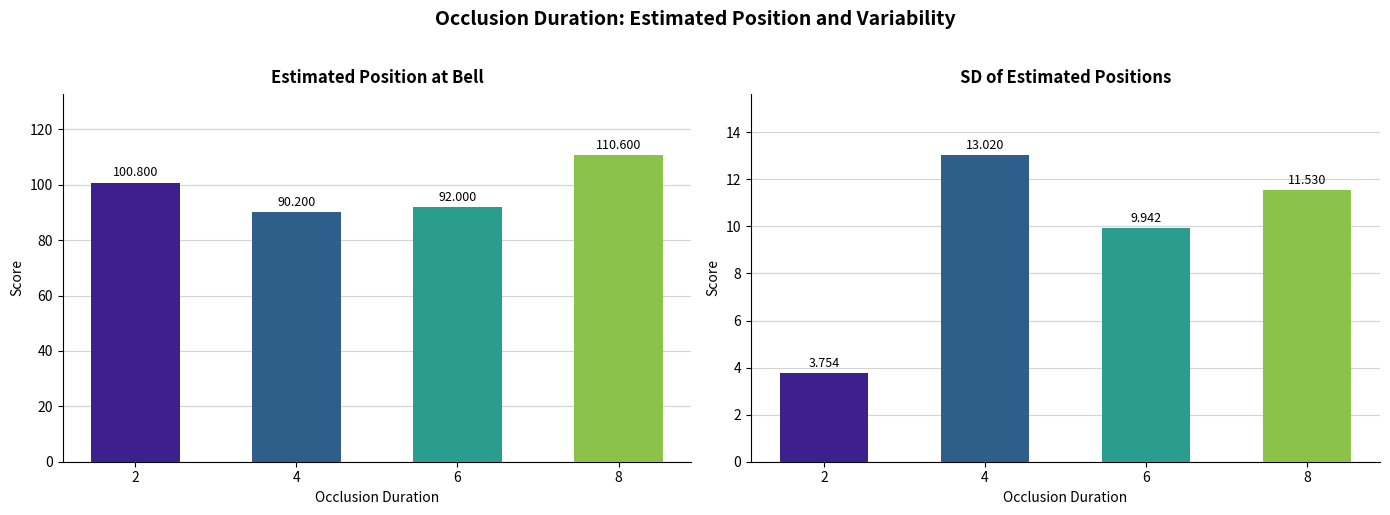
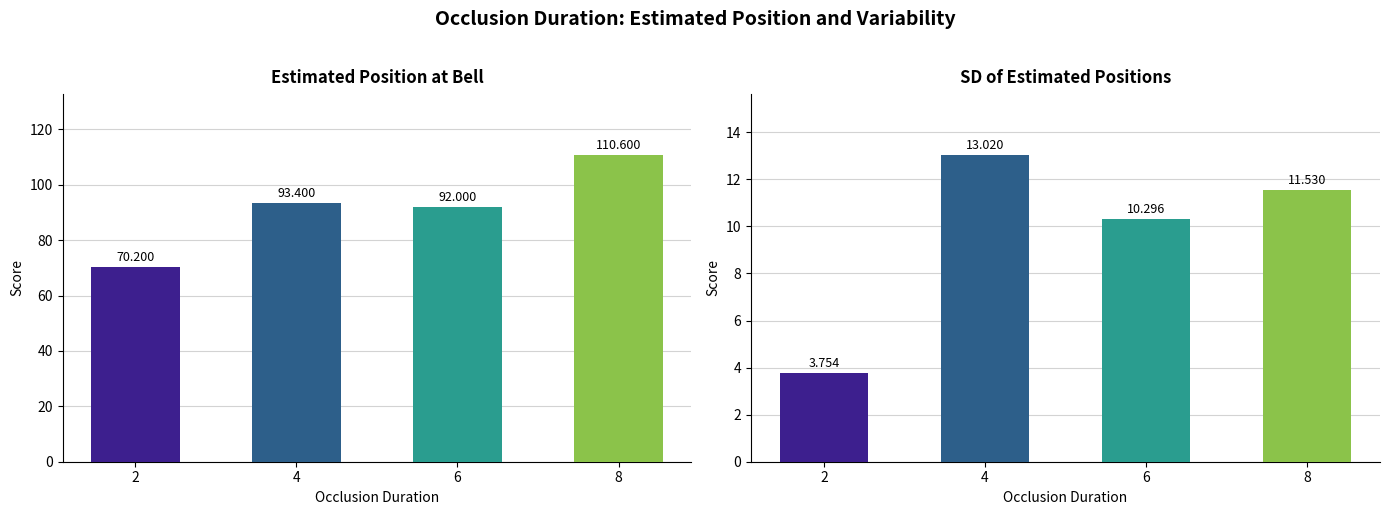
Estimated Position at Bell, 2: 100.800 -> 70.200
Estimated Position at Bell, 4: 90.200 -> 93.400
SD of Estimated Positions, 6: 9.942 -> 10.296
